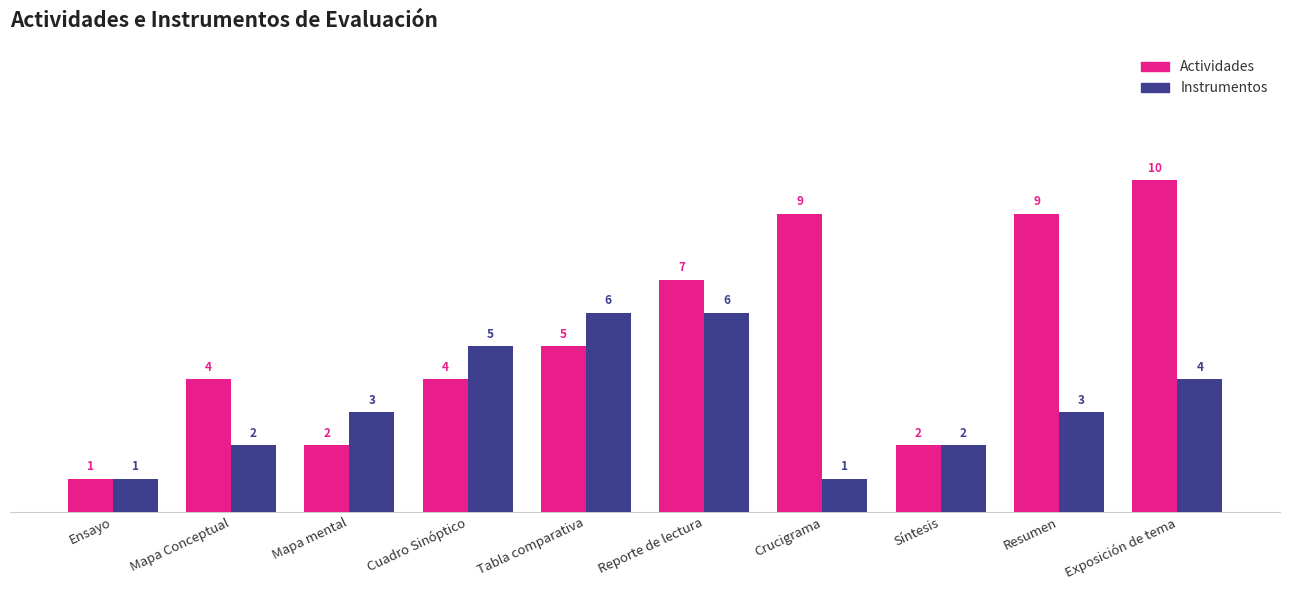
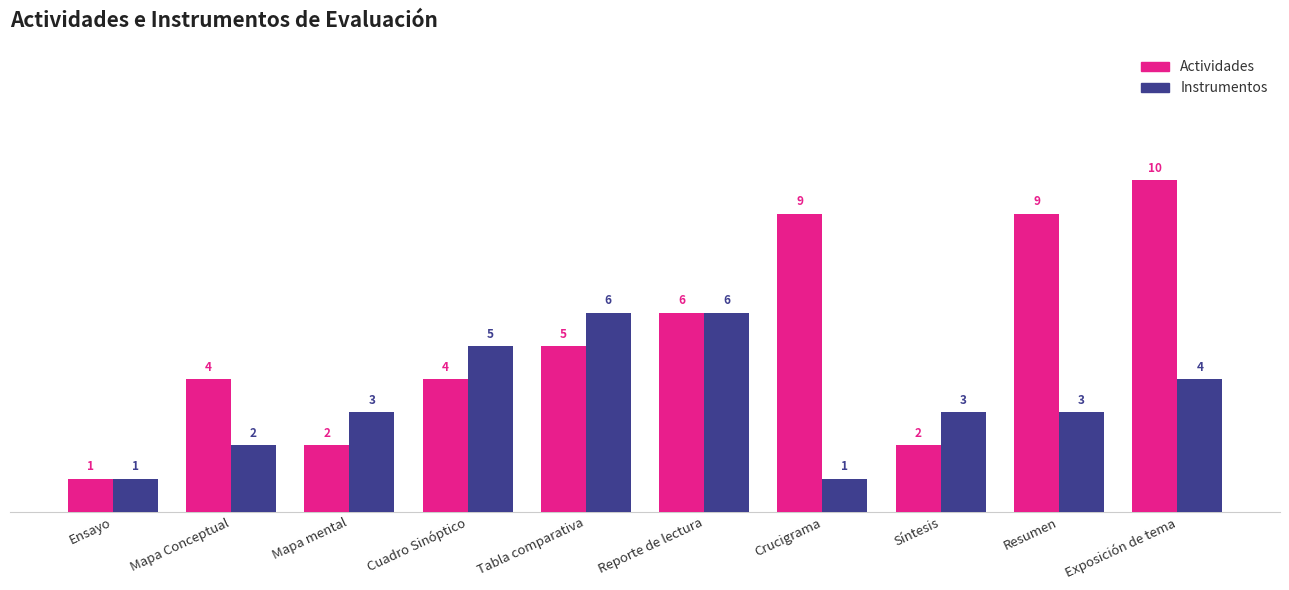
Actividades, Reporte de lectura: 7 -> 6
Instrumentos, Síntesis: 2 -> 3
